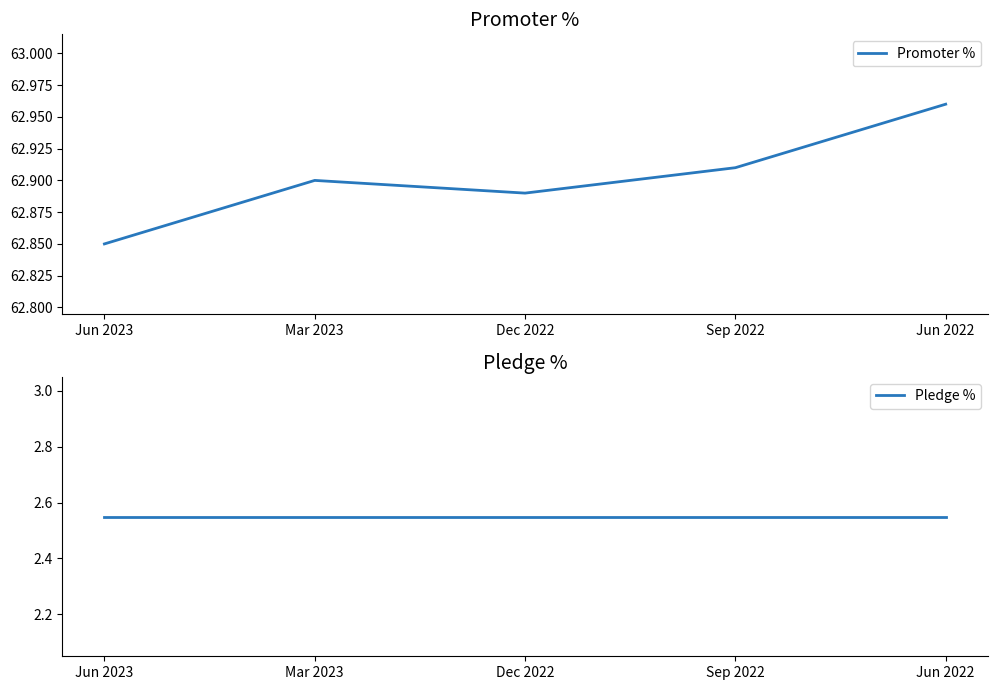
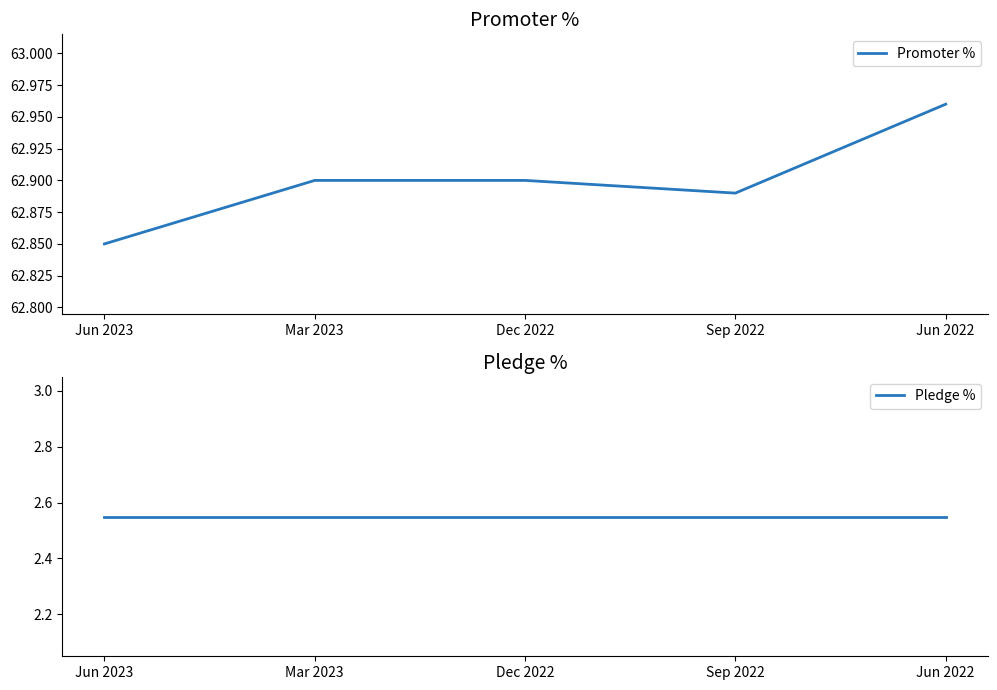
Promoter %, Dec 2022: 62.89 -> 62.90
Promoter %, Sep 2022: 62.91 -> 62.89
